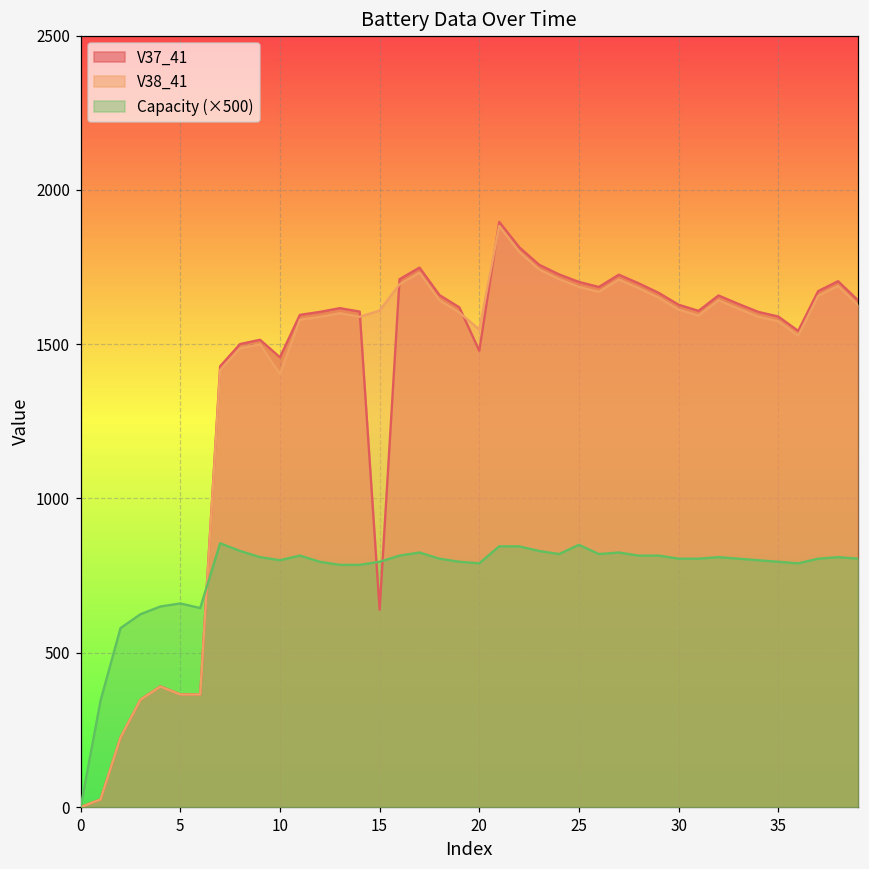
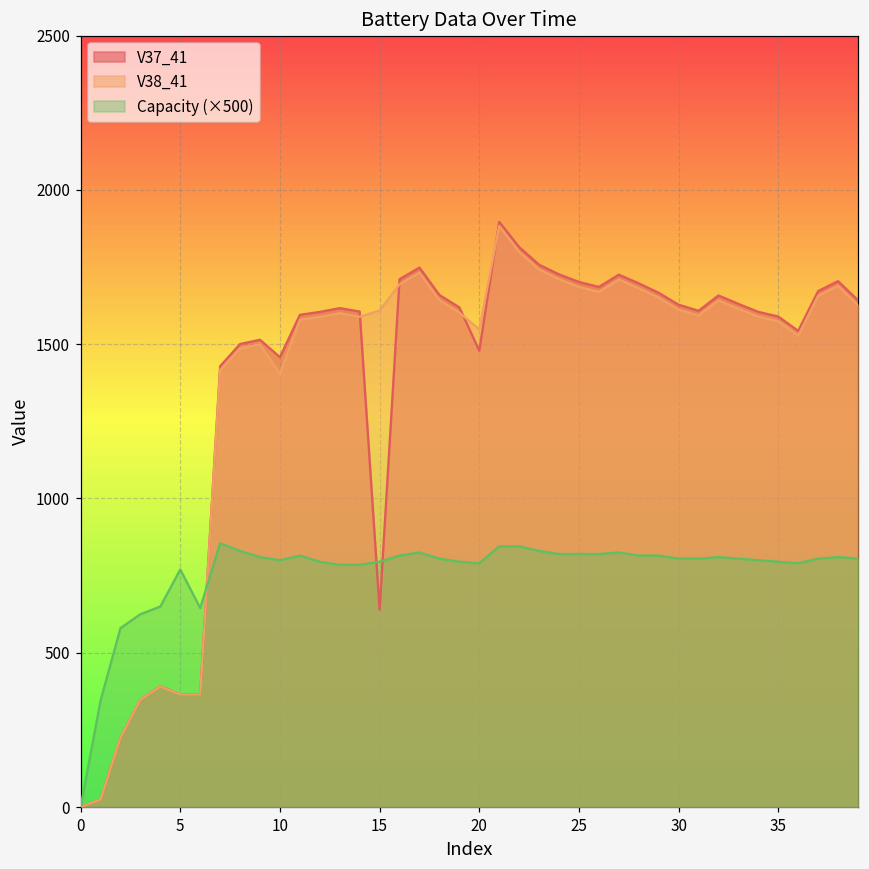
Capacity (×500), 5: 660 -> 770
Capacity (×500), 25: 850 -> 820
